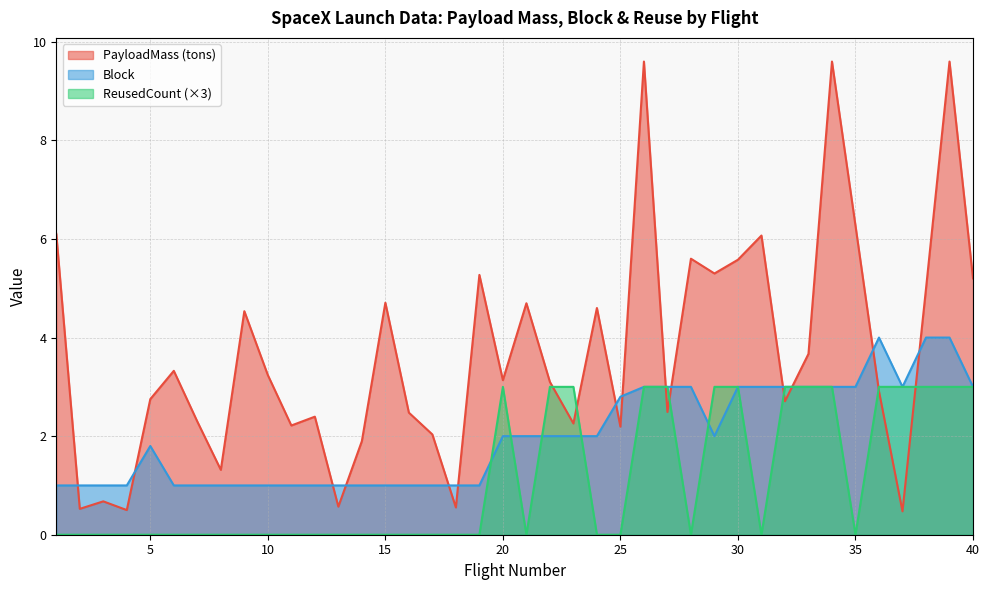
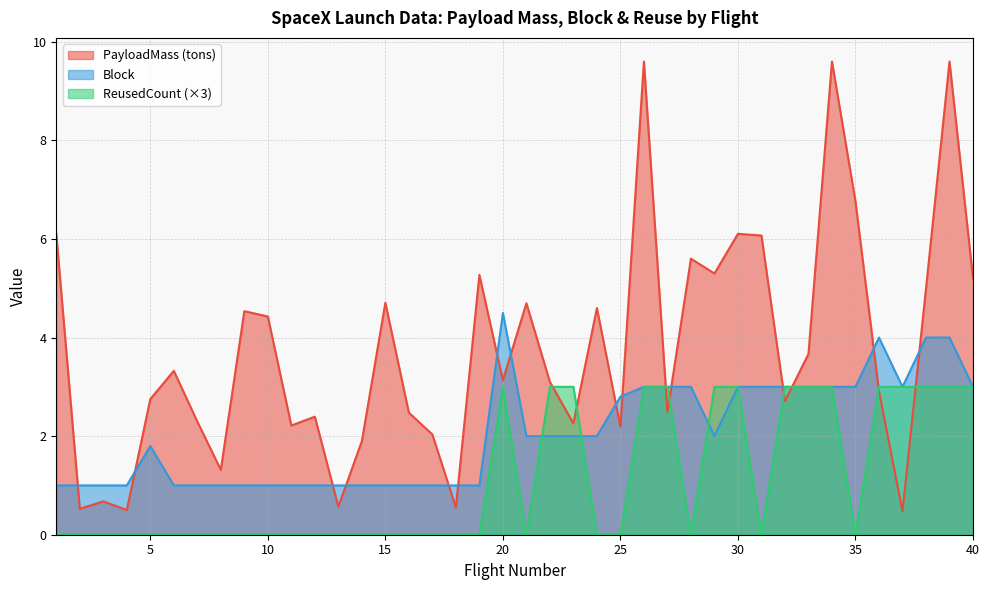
PayloadMass (tons), 10: 3.2 -> 4.4
Block, 20: 2.0 -> 4.5
PayloadMass (tons), 30: 5.6 -> 6.1
PayloadMass (tons), 35: 6.3 -> 6.8
